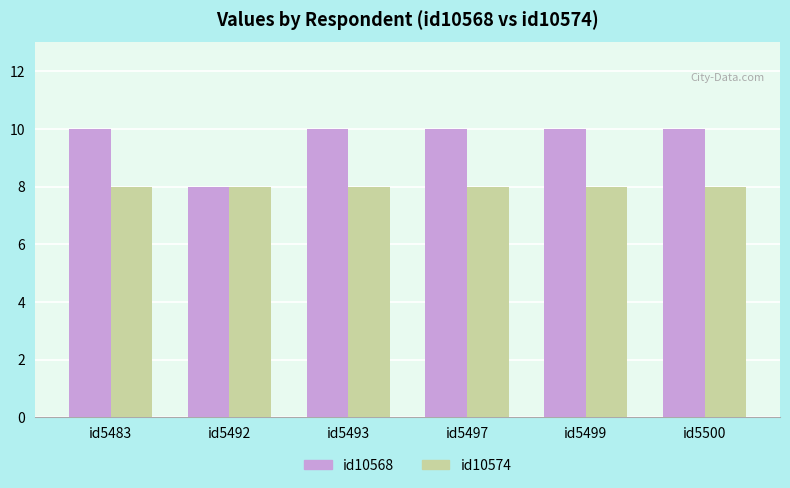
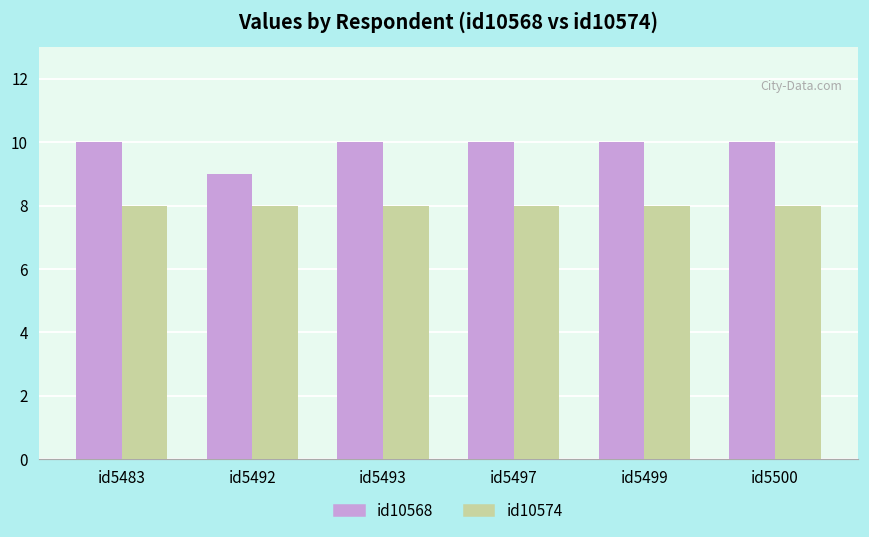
id10568, id5492: 8 -> 9
